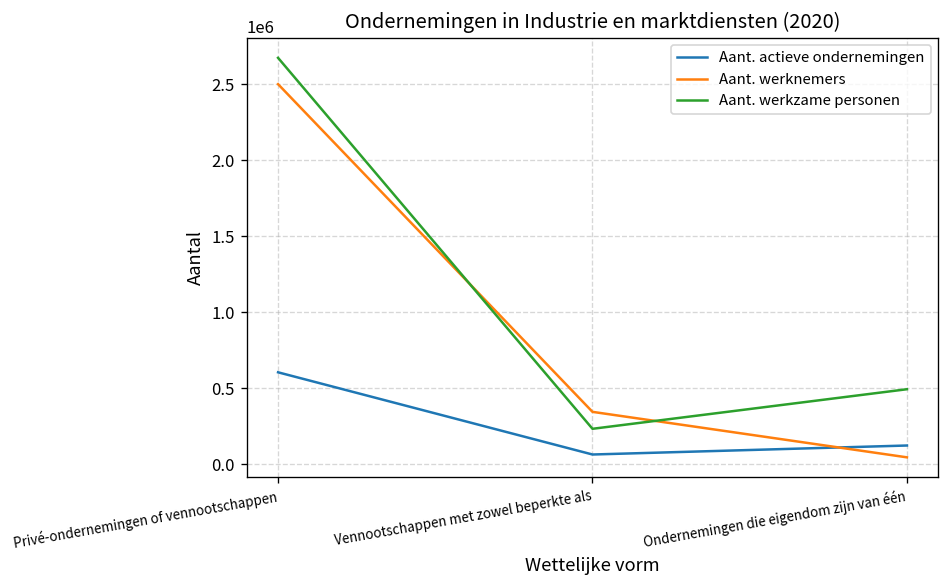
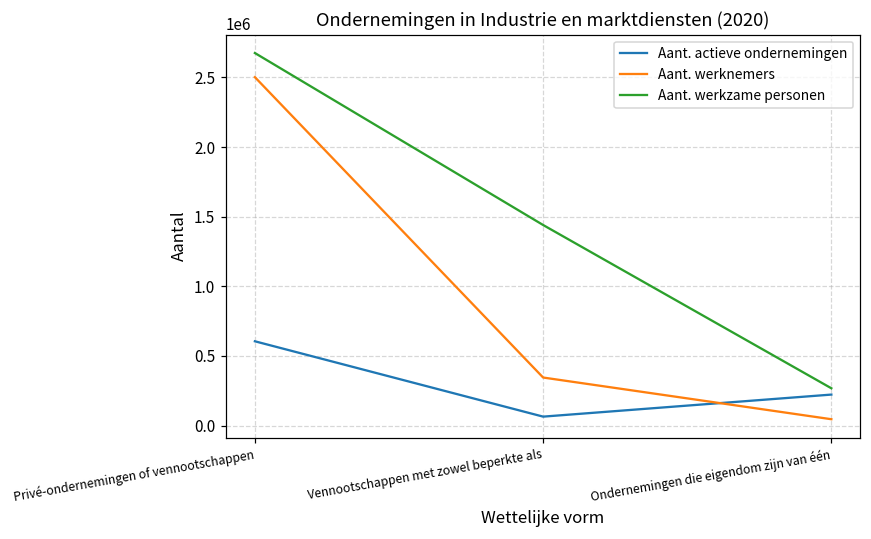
Aant. werkzame personen, Vennootschappen met zowel beperkte als: 230000 -> 1440000
Aant. actieve ondernemingen, Ondernemingen die eigendom zijn van één: 120000 -> 220000
Aant. werkzame personen, Ondernemingen die eigendom zijn van één: 490000 -> 270000
